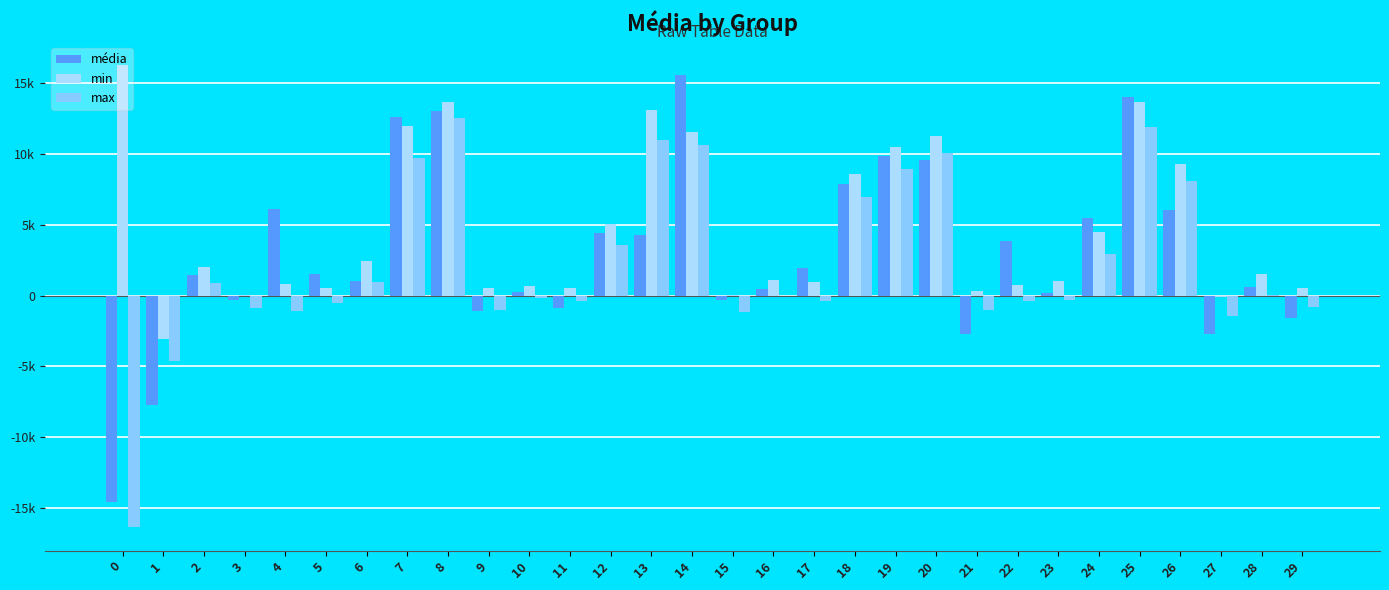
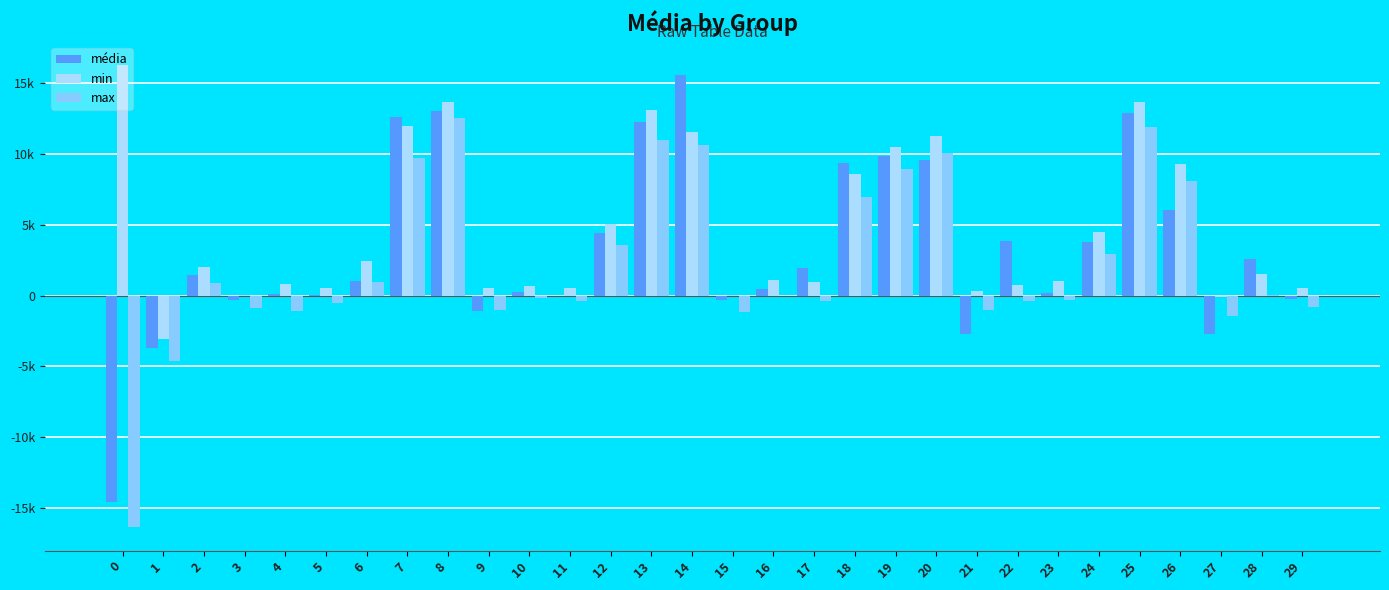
média, 1: -7800 -> -3700
média, 4: 6100 -> 100
média, 5: 1600 -> 100
média, 11: -900 -> 0
média, 13: 4200 -> 12200
média, 18: 7900 -> 9300
média, 24: 5500 -> 3800
média, 25: 14000 -> 12900
média, 28: 600 -> 2600
média, 29: -1600 -> -200
